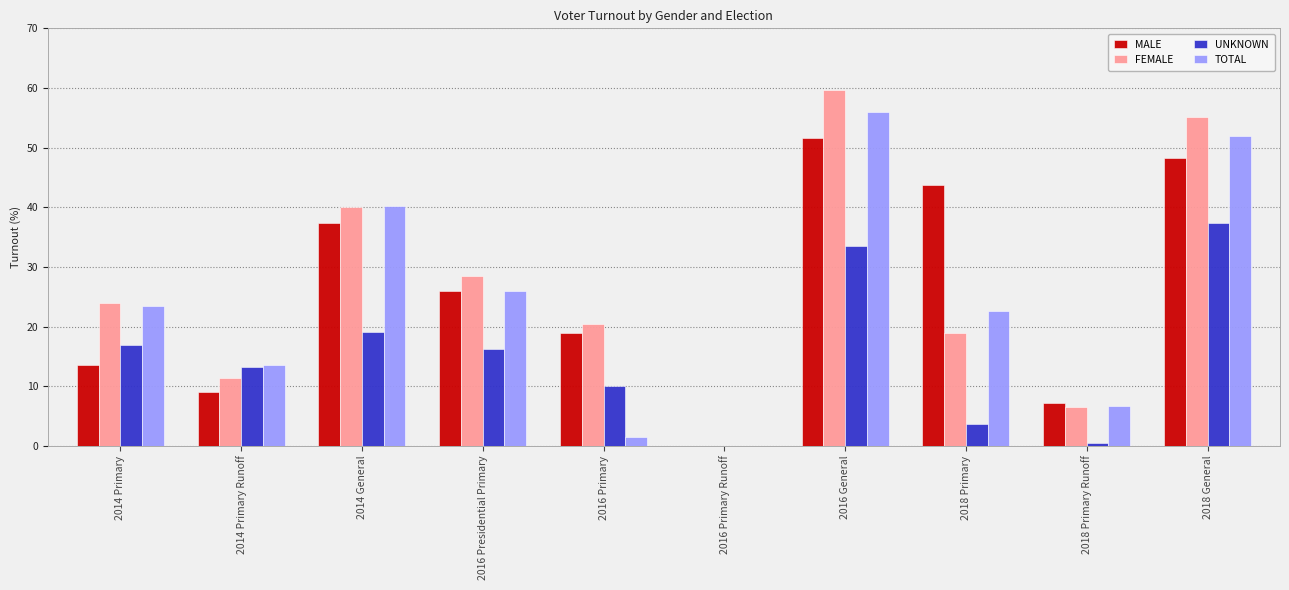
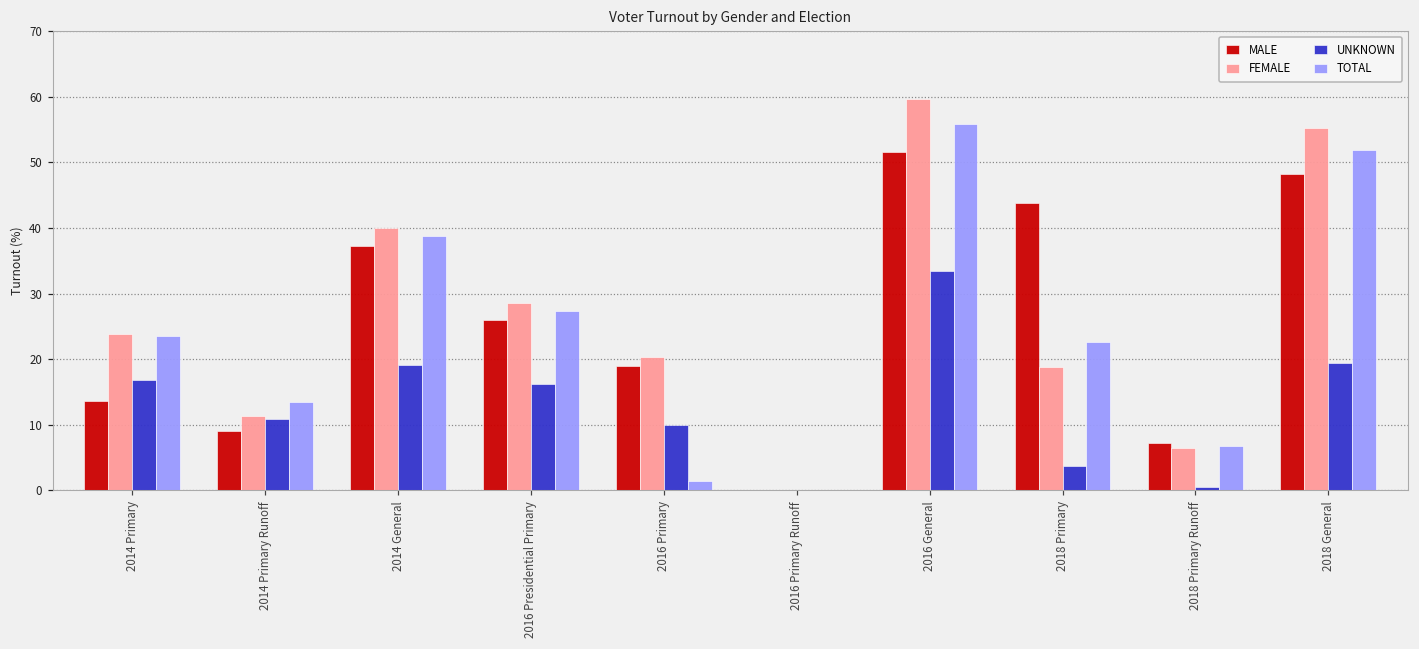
UNKNOWN, 2014 Primary Runoff: 13 -> 11
TOTAL, 2014 General: 40 -> 39
TOTAL, 2016 Presidential Primary: 26 -> 27
UNKNOWN, 2018 General: 37 -> 19
